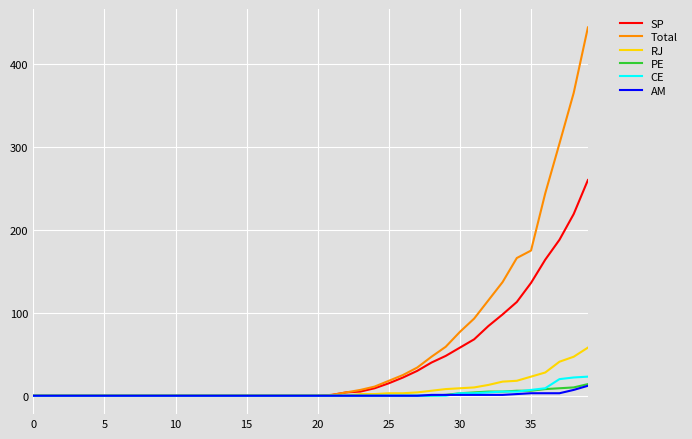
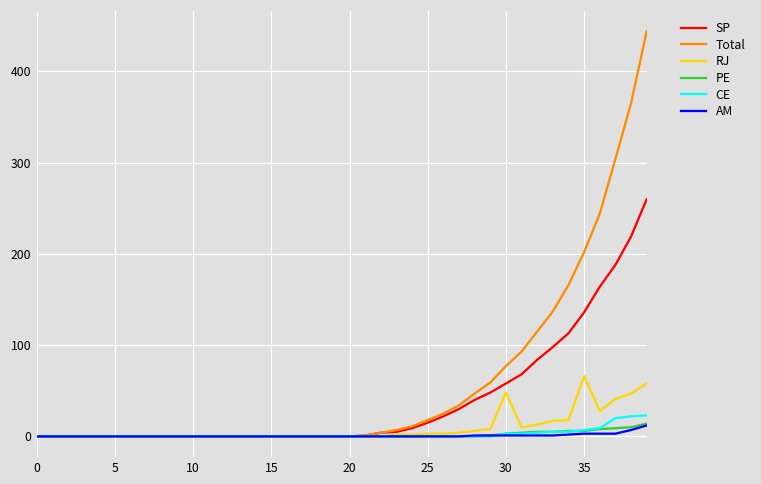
RJ, 30: 10 -> 50
Total, 35: 180 -> 200
RJ, 35: 20 -> 70
